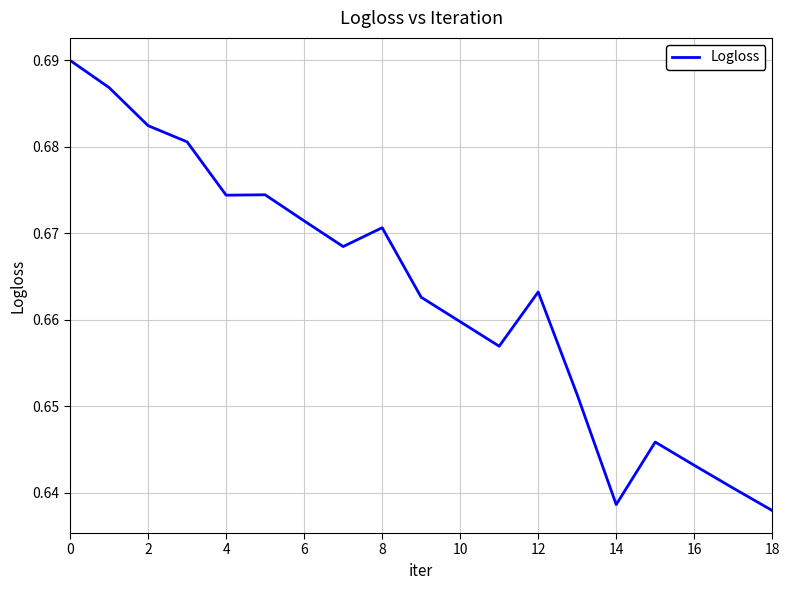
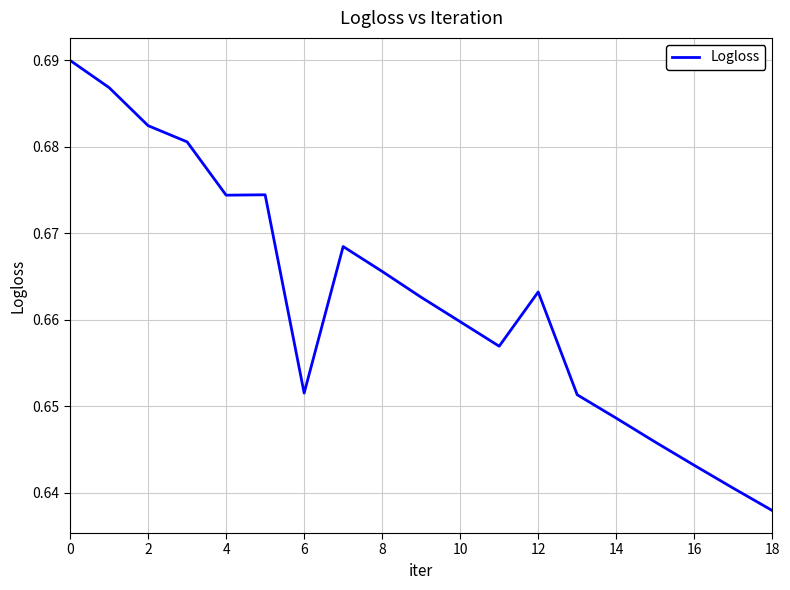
6: 0.671 -> 0.652
8: 0.671 -> 0.666
14: 0.639 -> 0.649
